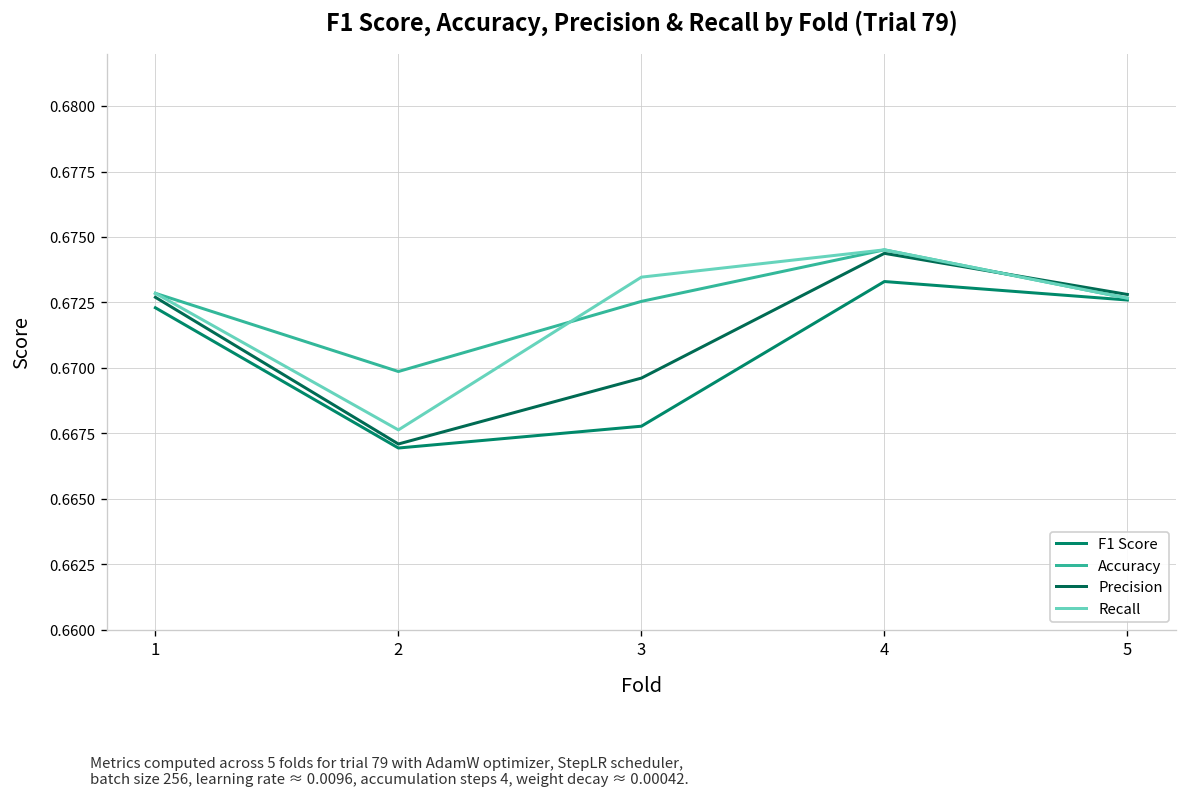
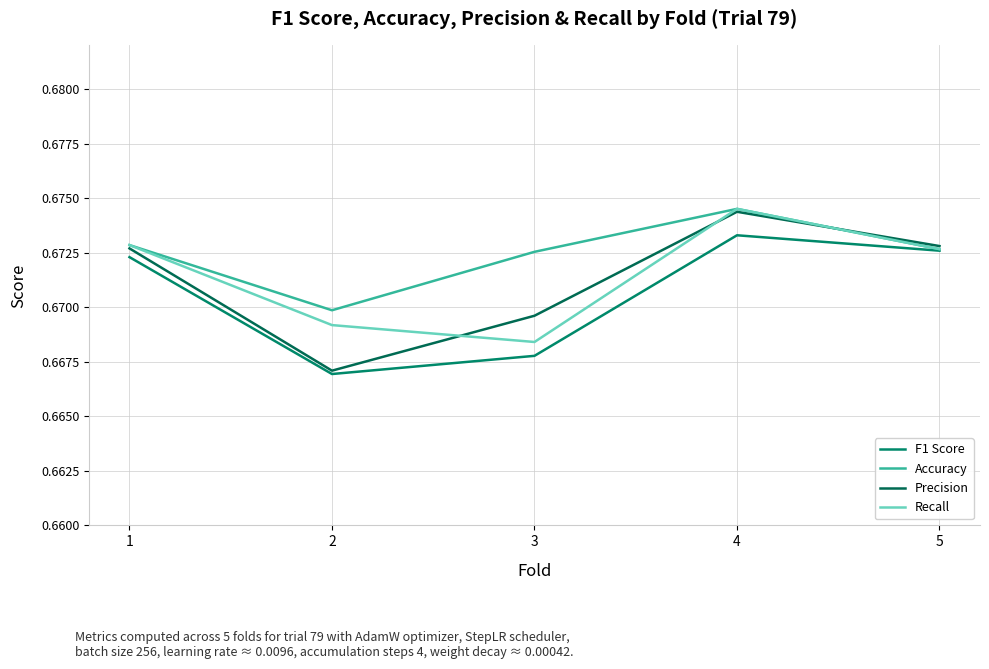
Recall, 2: 0.6676 -> 0.6692
Recall, 3: 0.6735 -> 0.6684
